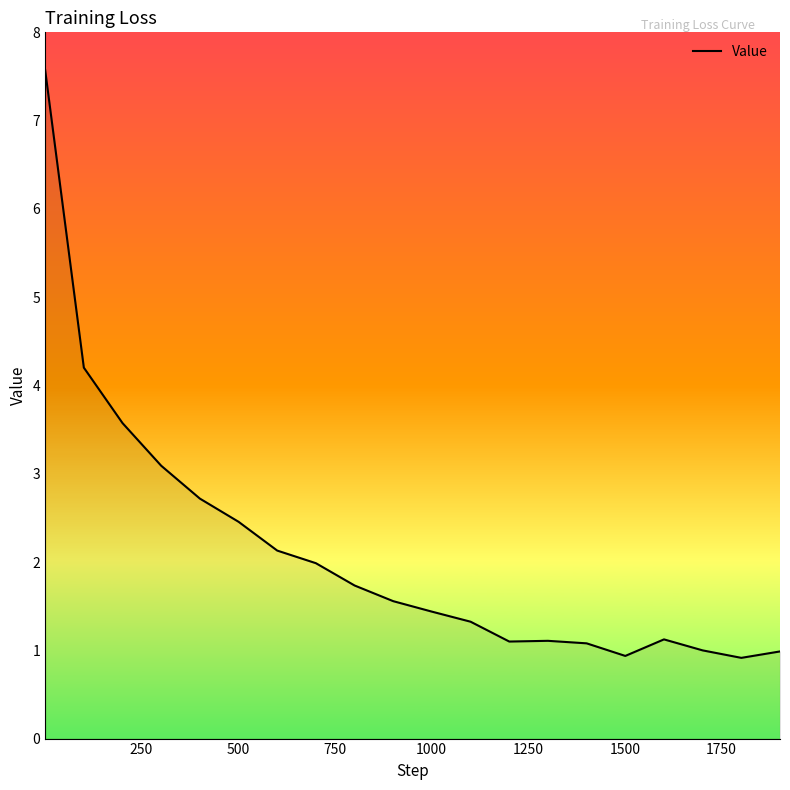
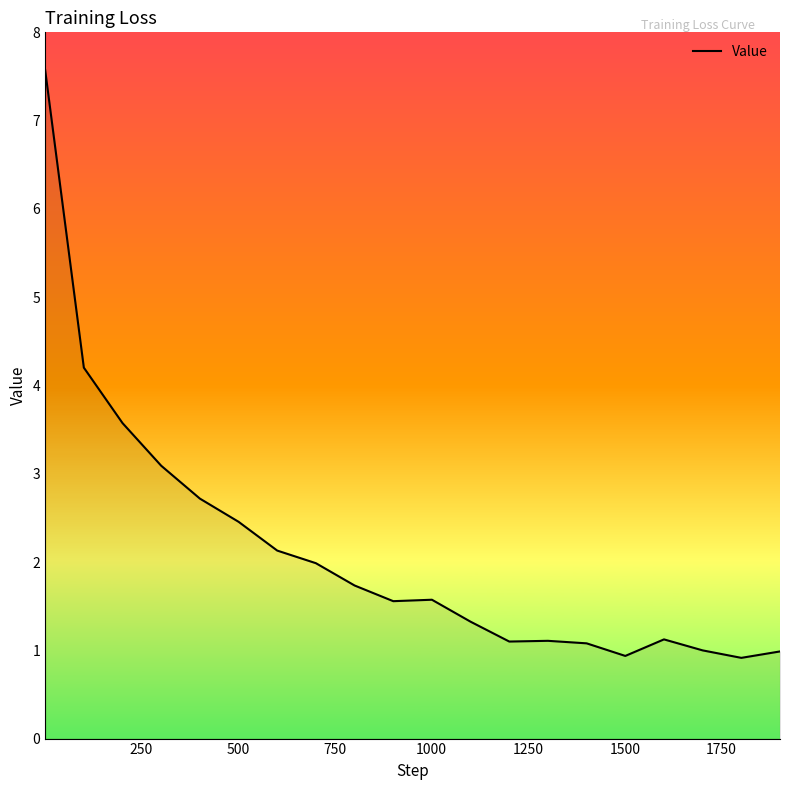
1000: 1.4 -> 1.6
